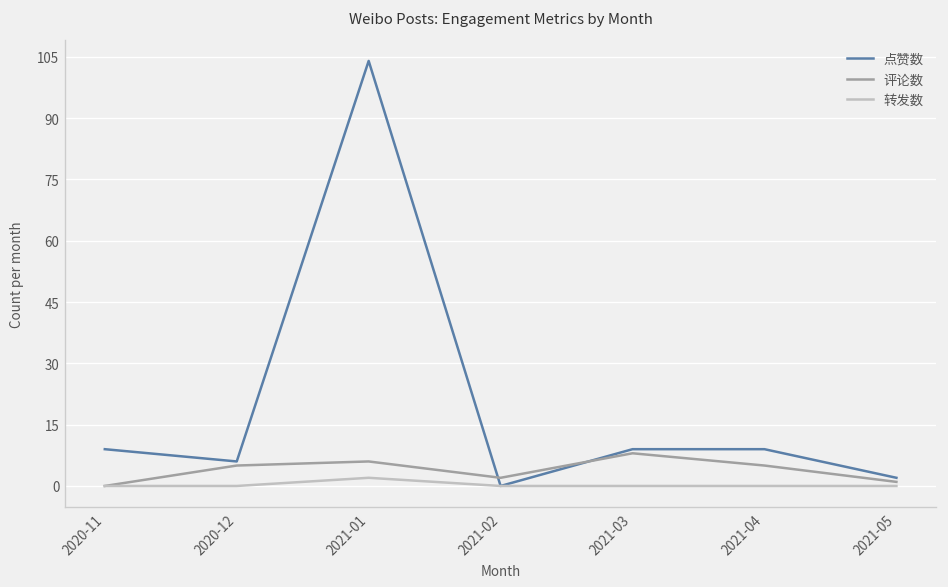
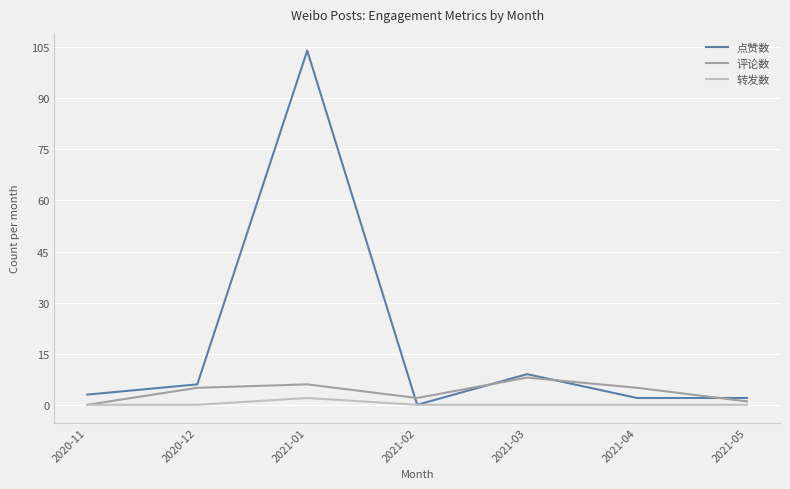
点赞数, 2020-11: 9 -> 3
点赞数, 2021-04: 9 -> 2
